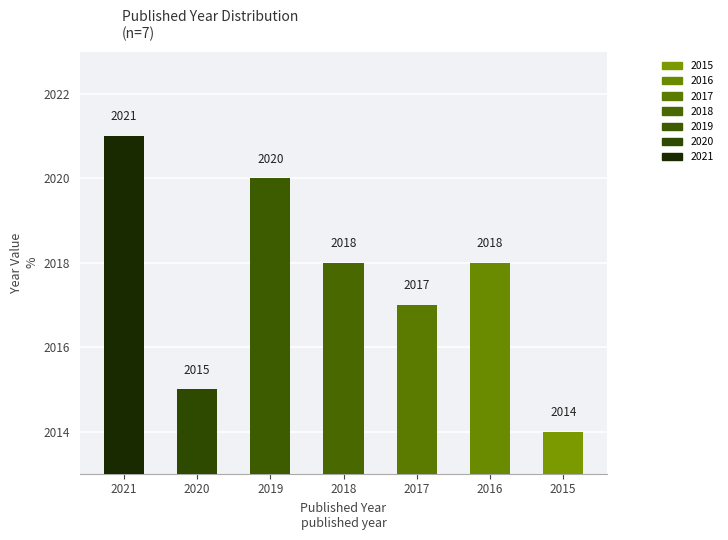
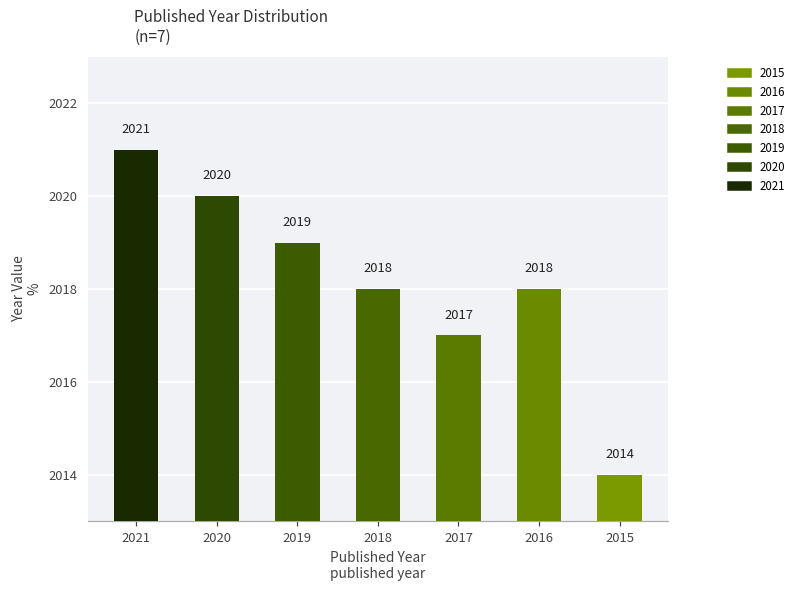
2020: 2015 -> 2020
2019: 2020 -> 2019
